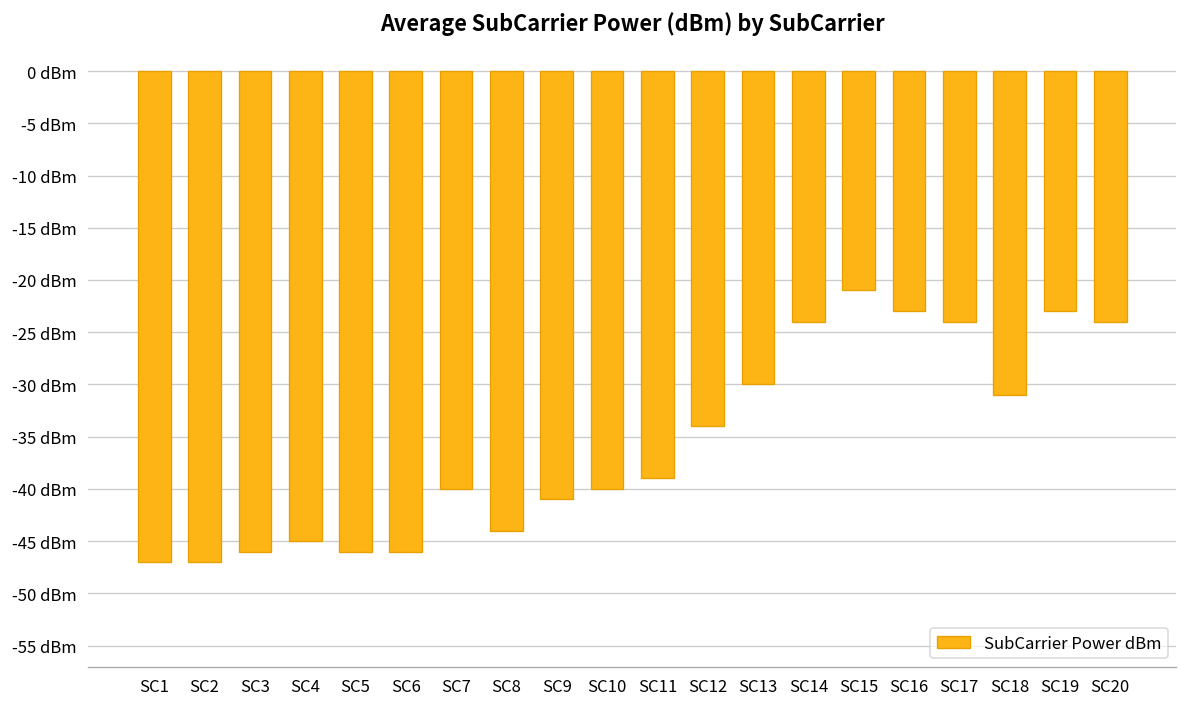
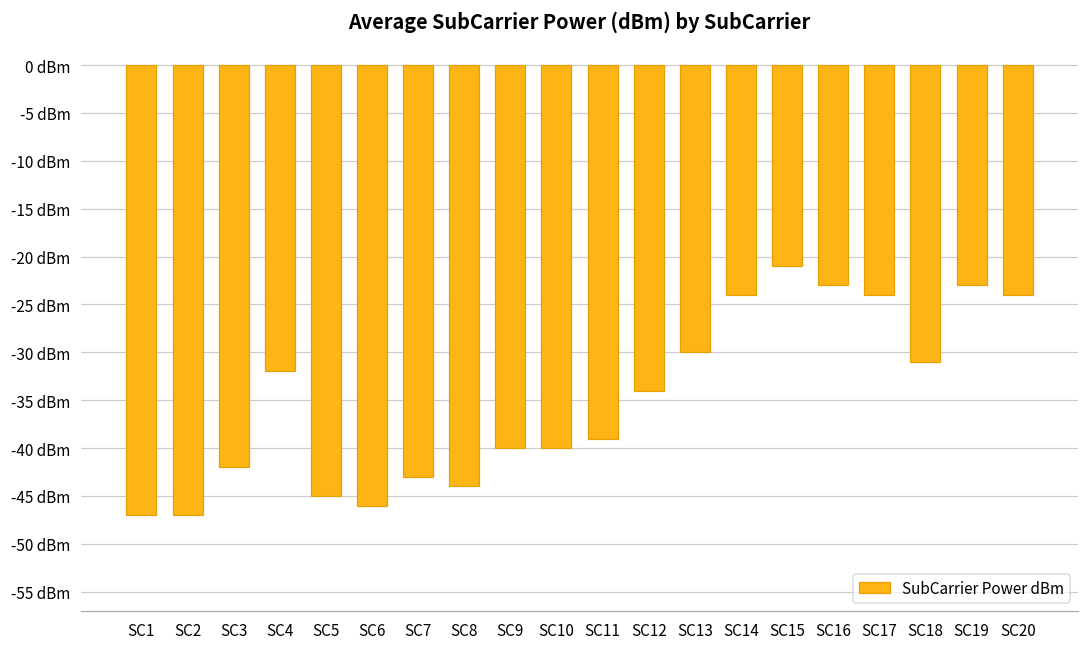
SC3: -46 dBm -> -42 dBm
SC4: -45 dBm -> -32 dBm
SC5: -46 dBm -> -45 dBm
SC7: -40 dBm -> -43 dBm
SC9: -41 dBm -> -40 dBm
